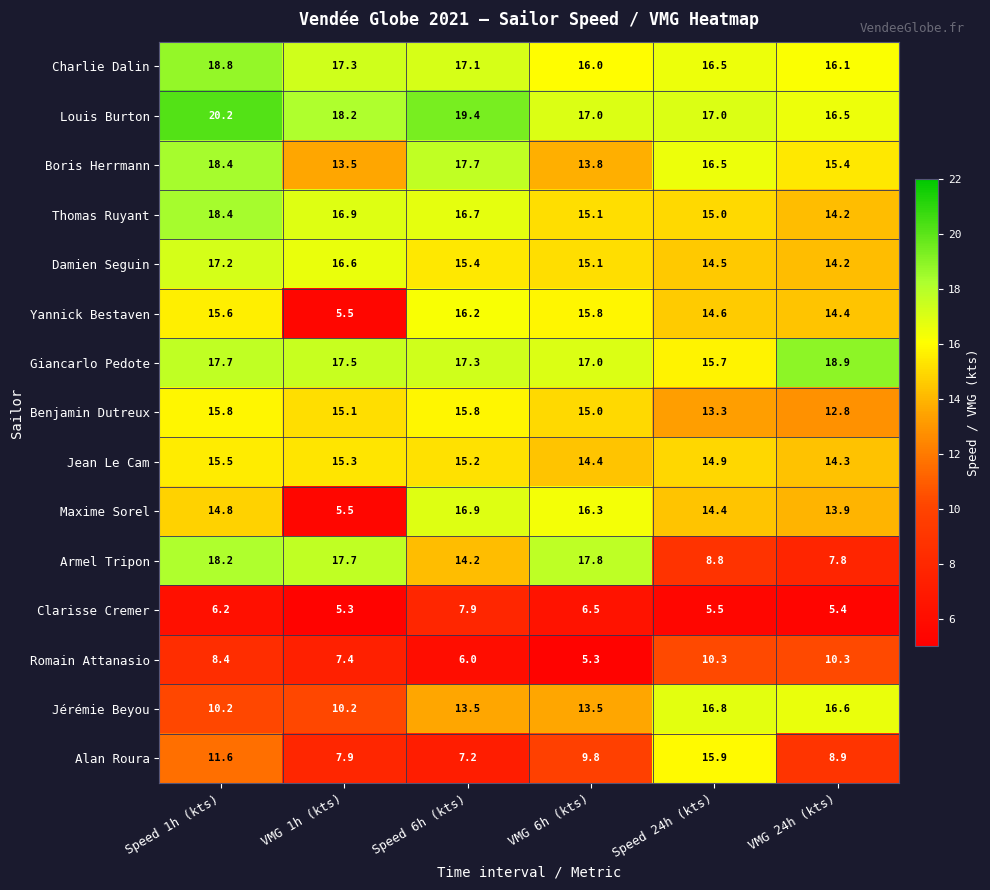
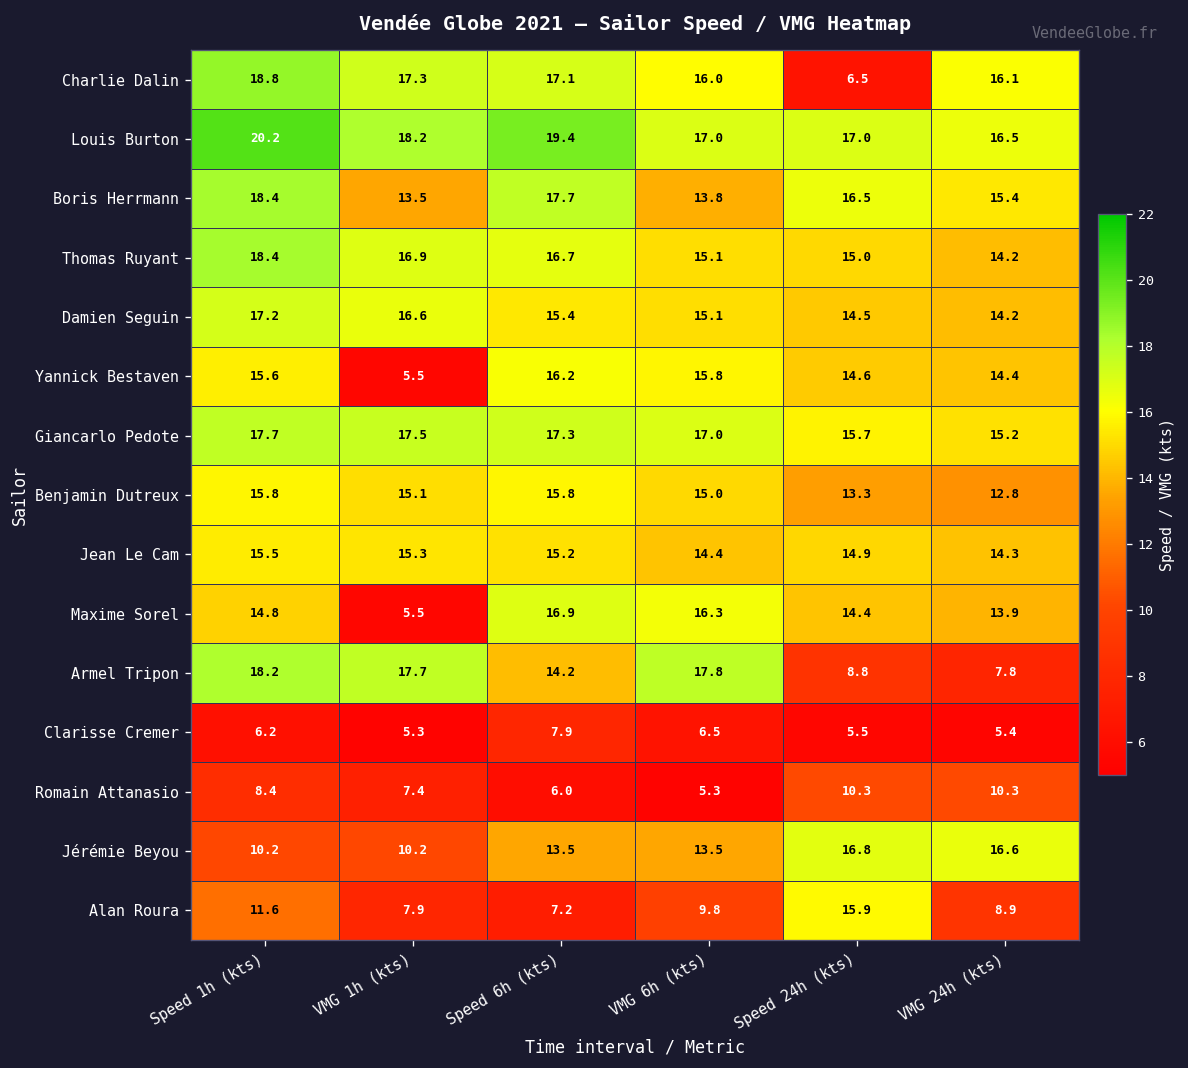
Charlie Dalin, Speed 24h (kts): 16.5 -> 6.5
Giancarlo Pedote, VMG 24h (kts): 18.9 -> 15.2
